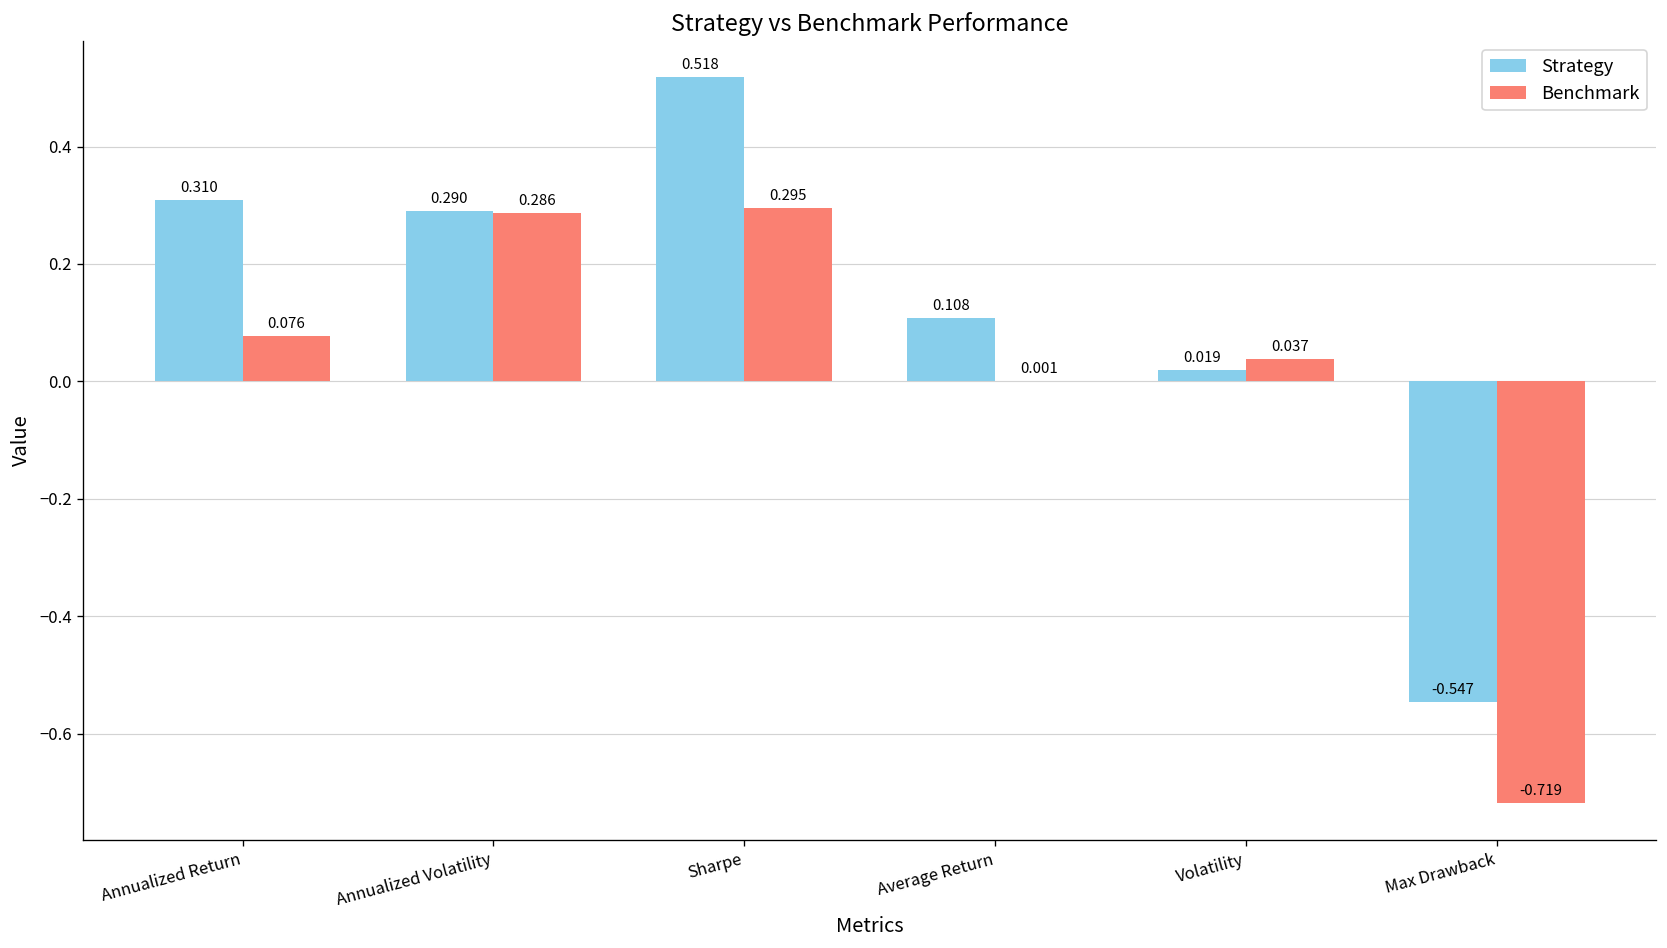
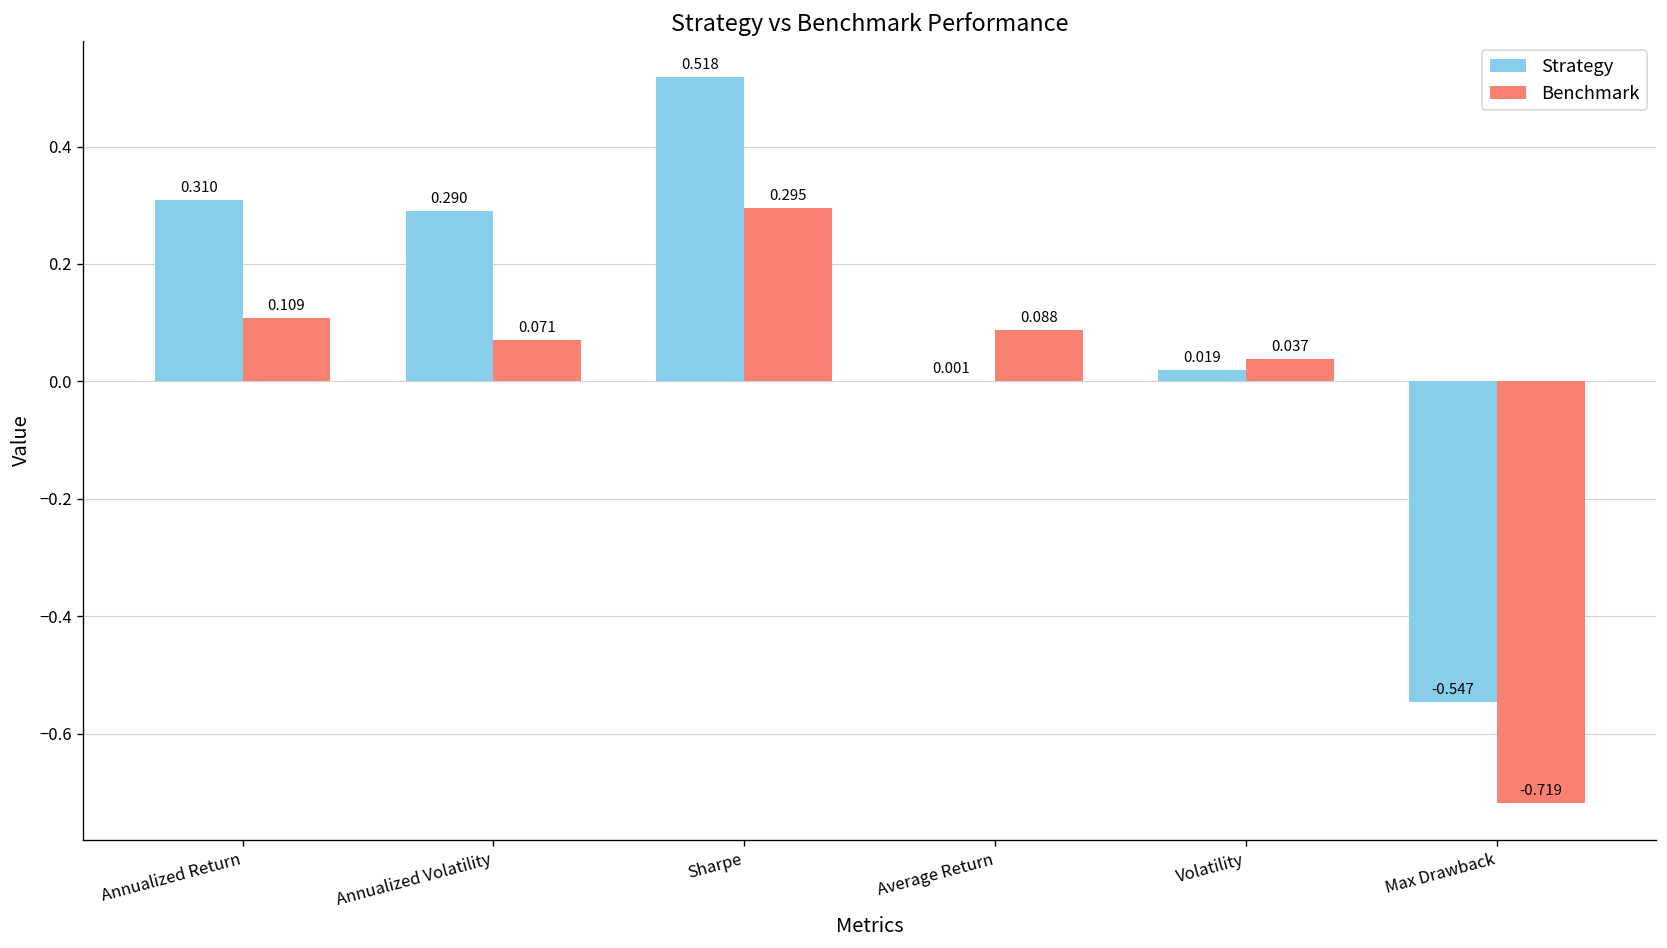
Benchmark, Annualized Return: 0.076 -> 0.109
Benchmark, Annualized Volatility: 0.286 -> 0.071
Strategy, Average Return: 0.108 -> 0.001
Benchmark, Average Return: 0.001 -> 0.088
